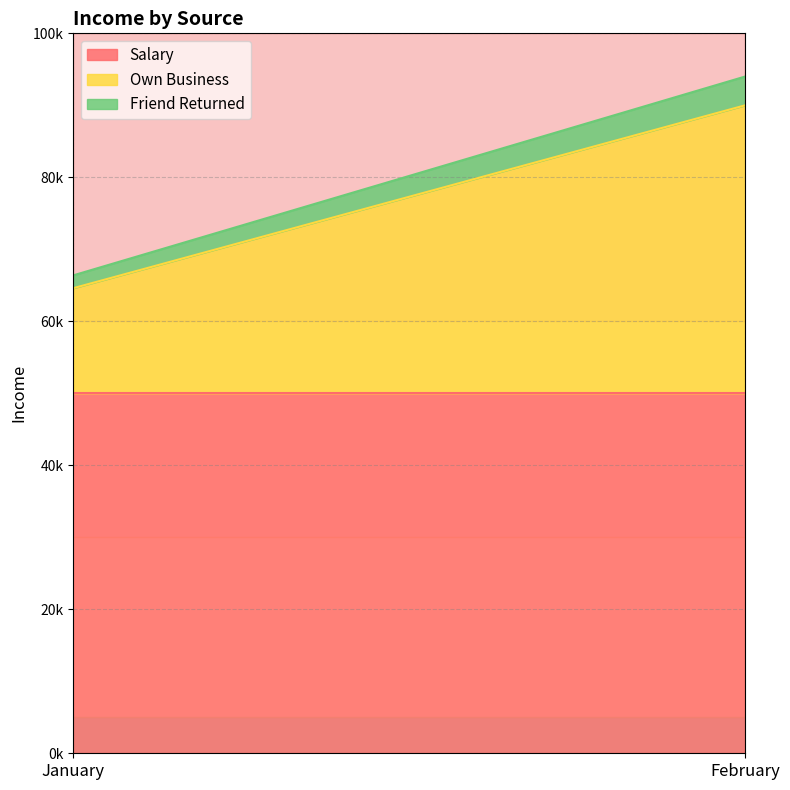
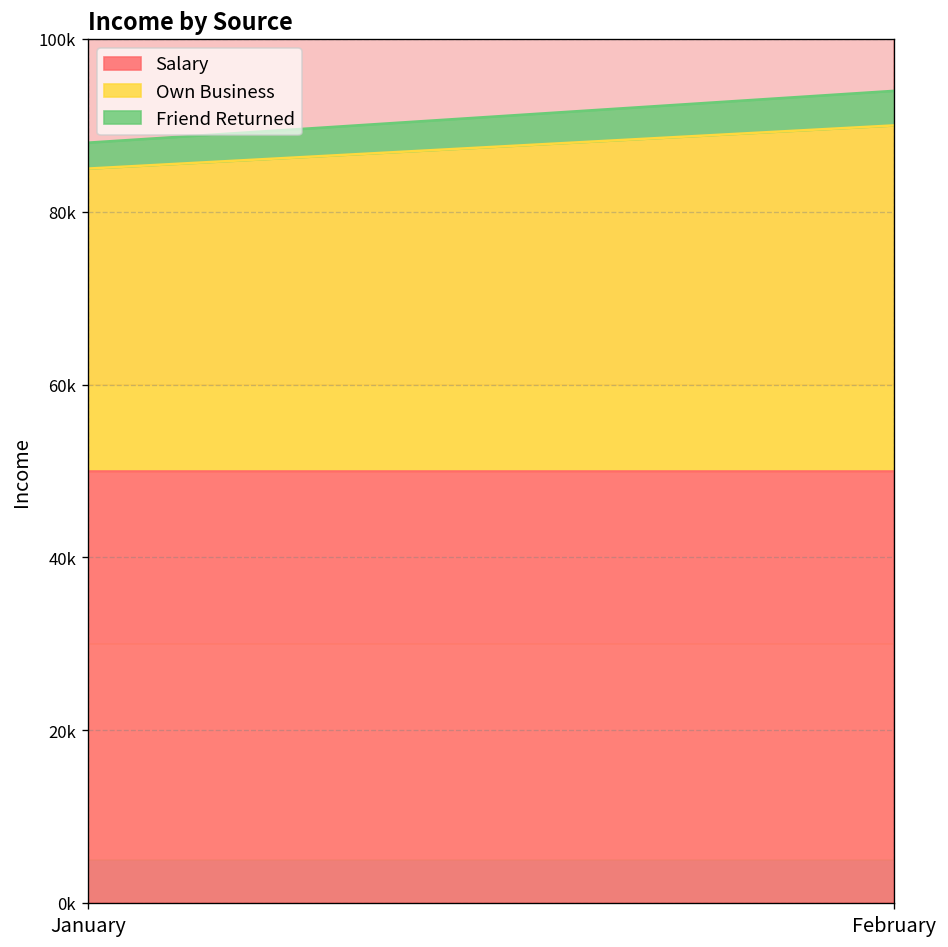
Own Business, January: 15000 -> 35000
Friend Returned, January: 2000 -> 3000
